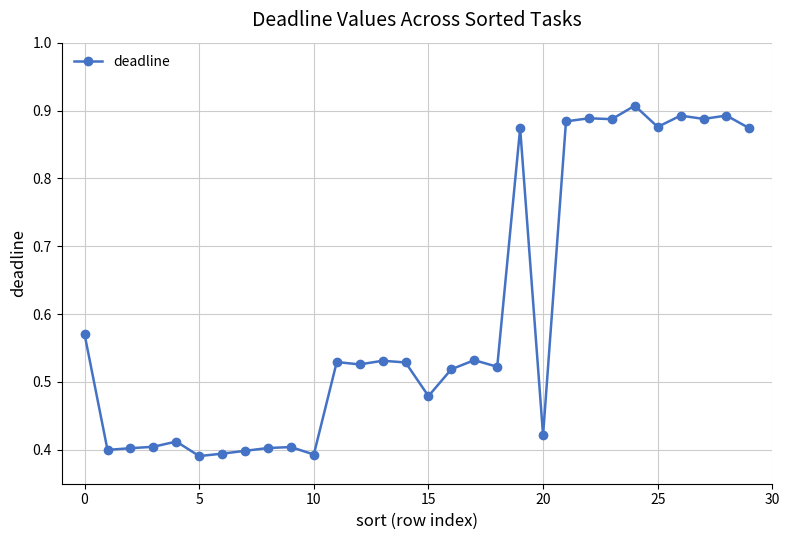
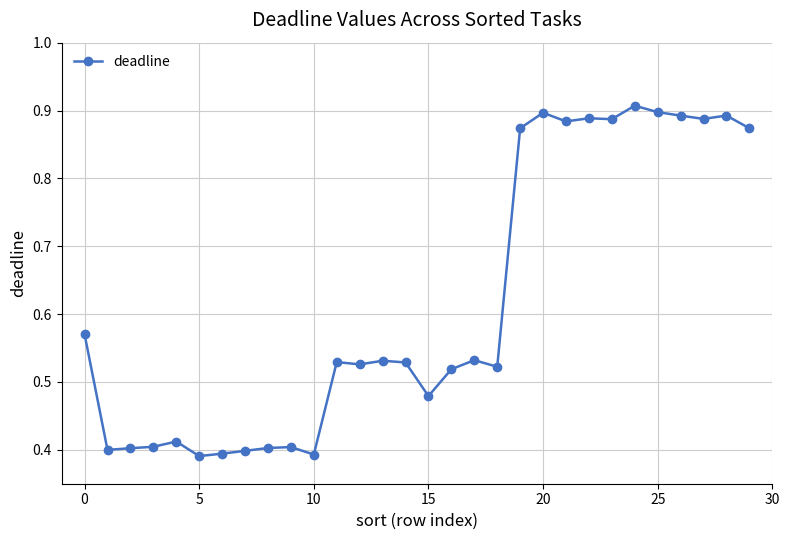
20: 0.42 -> 0.90
25: 0.88 -> 0.90
